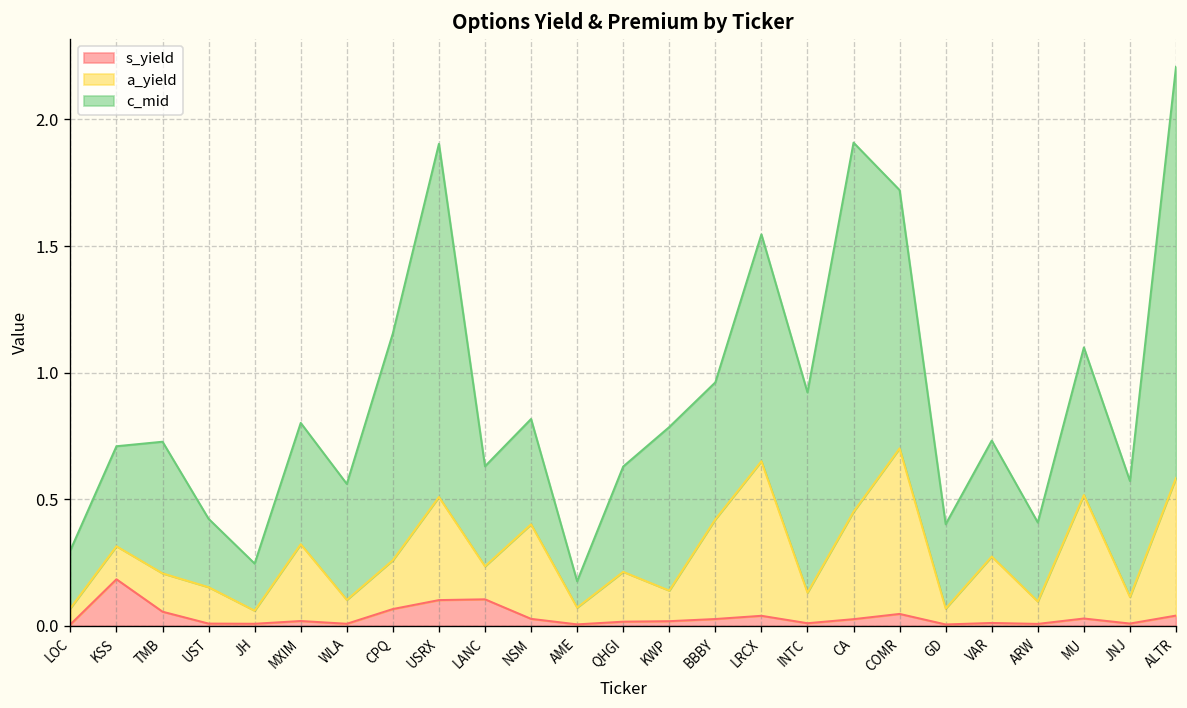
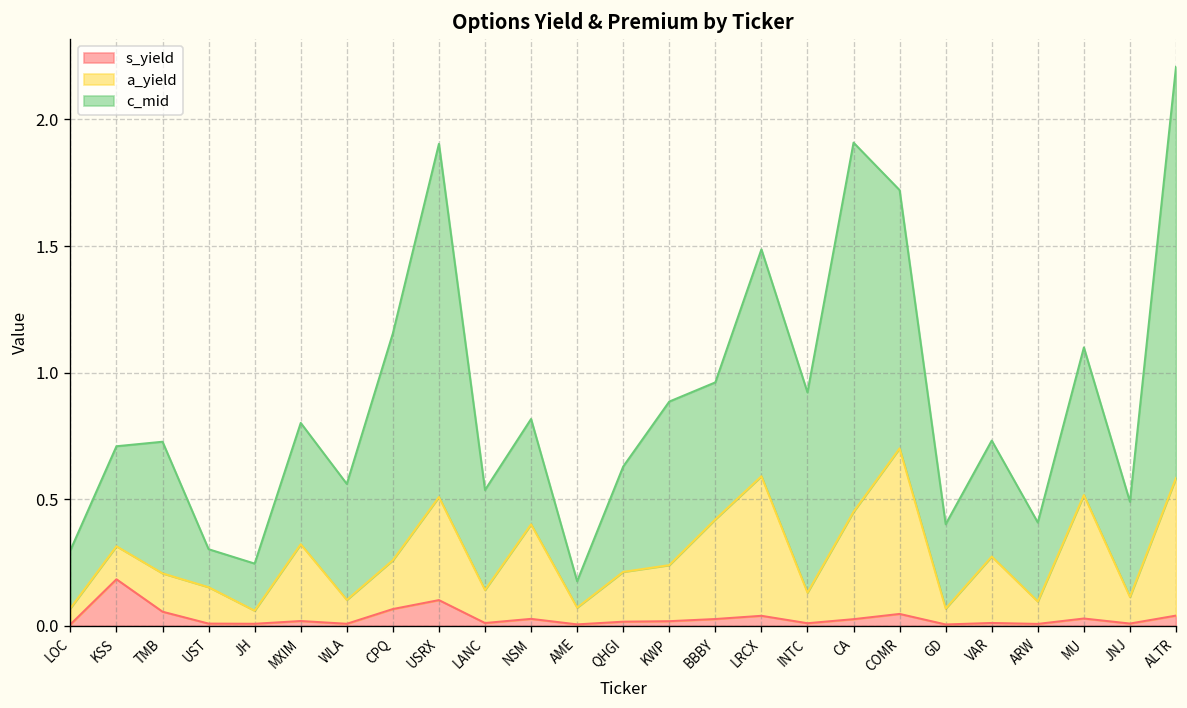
c_mid, UST: 0.27 -> 0.15
s_yield, LANC: 0.10 -> 0.01
a_yield, KWP: 0.12 -> 0.22
a_yield, LRCX: 0.61 -> 0.55
c_mid, JNJ: 0.46 -> 0.38
